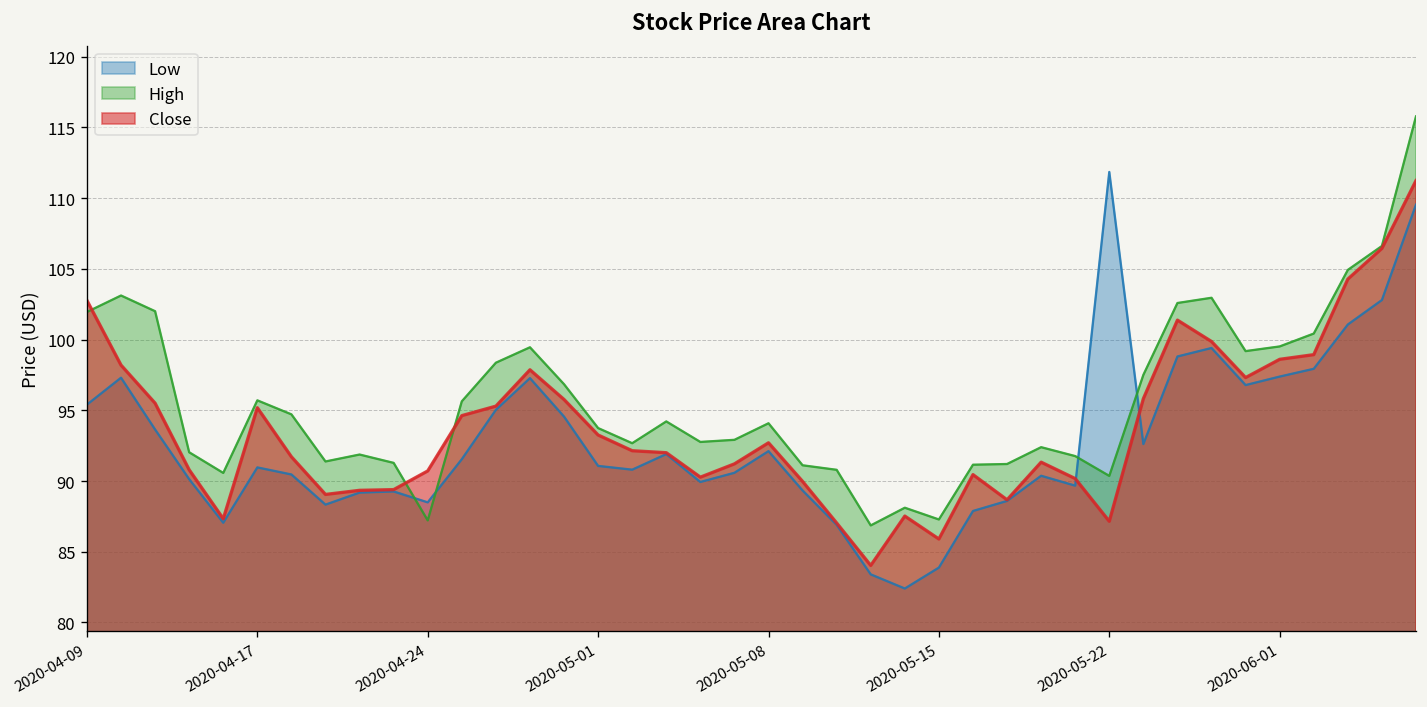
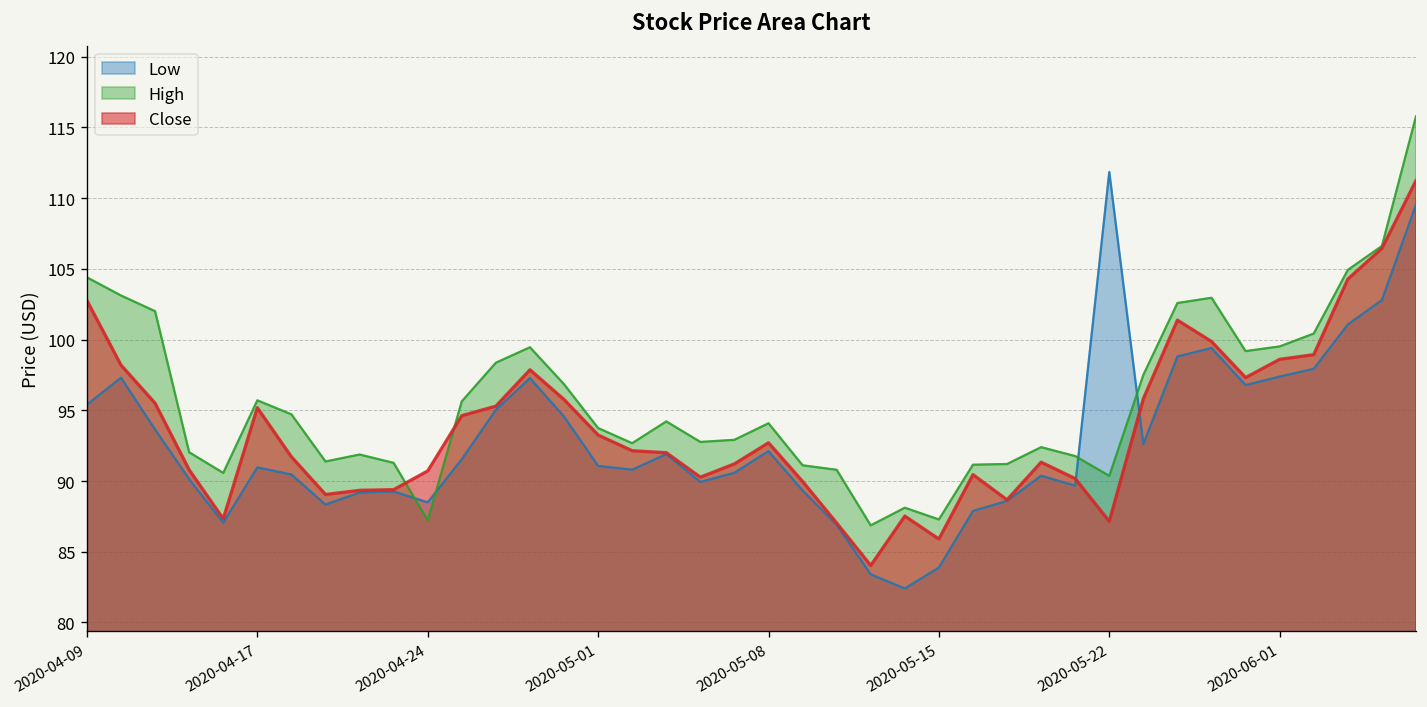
High, 2020-04-09: 101.9 -> 104.4
